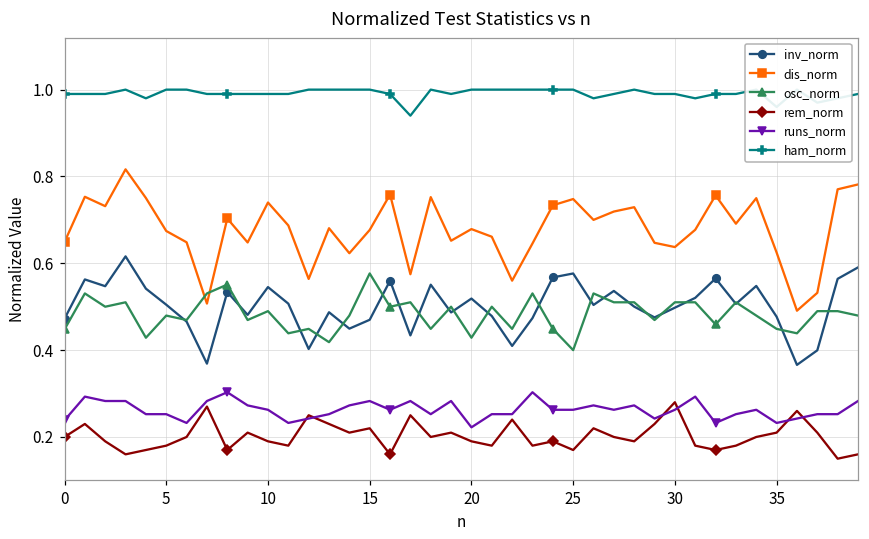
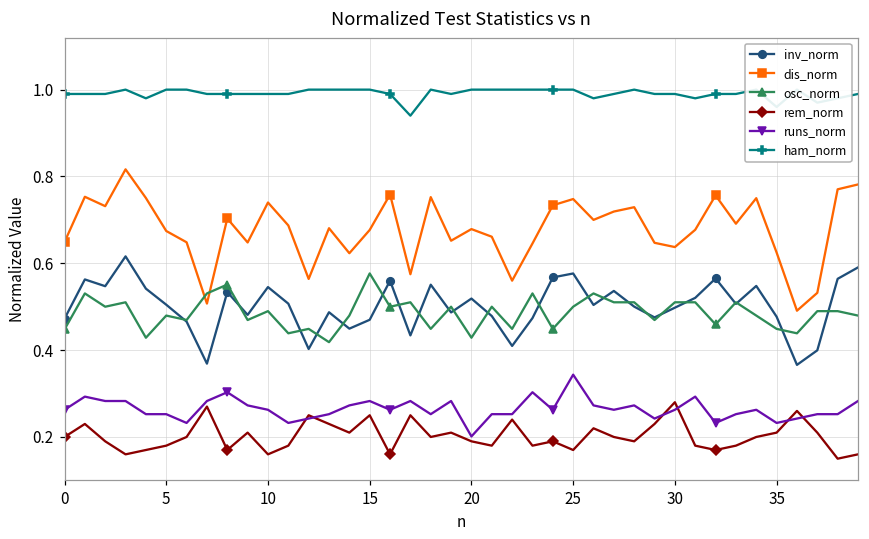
runs_norm, 0: 0.24 -> 0.26
rem_norm, 10: 0.19 -> 0.16
rem_norm, 15: 0.22 -> 0.25
runs_norm, 20: 0.22 -> 0.20
osc_norm, 25: 0.4 -> 0.5
runs_norm, 25: 0.26 -> 0.34
